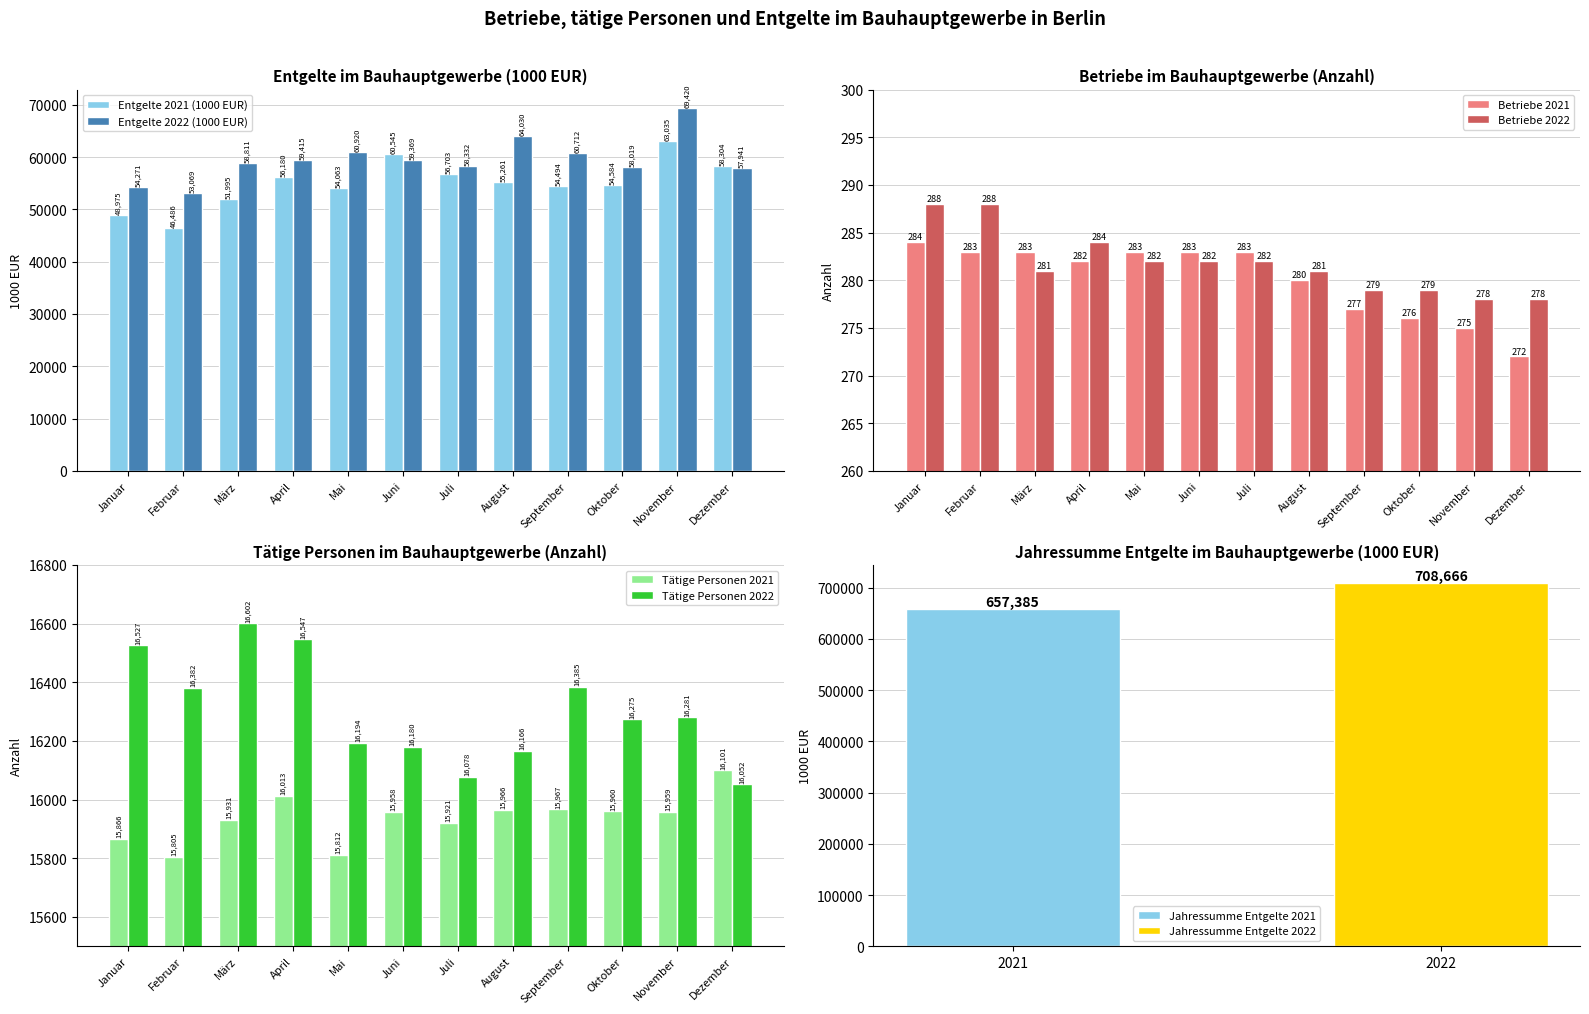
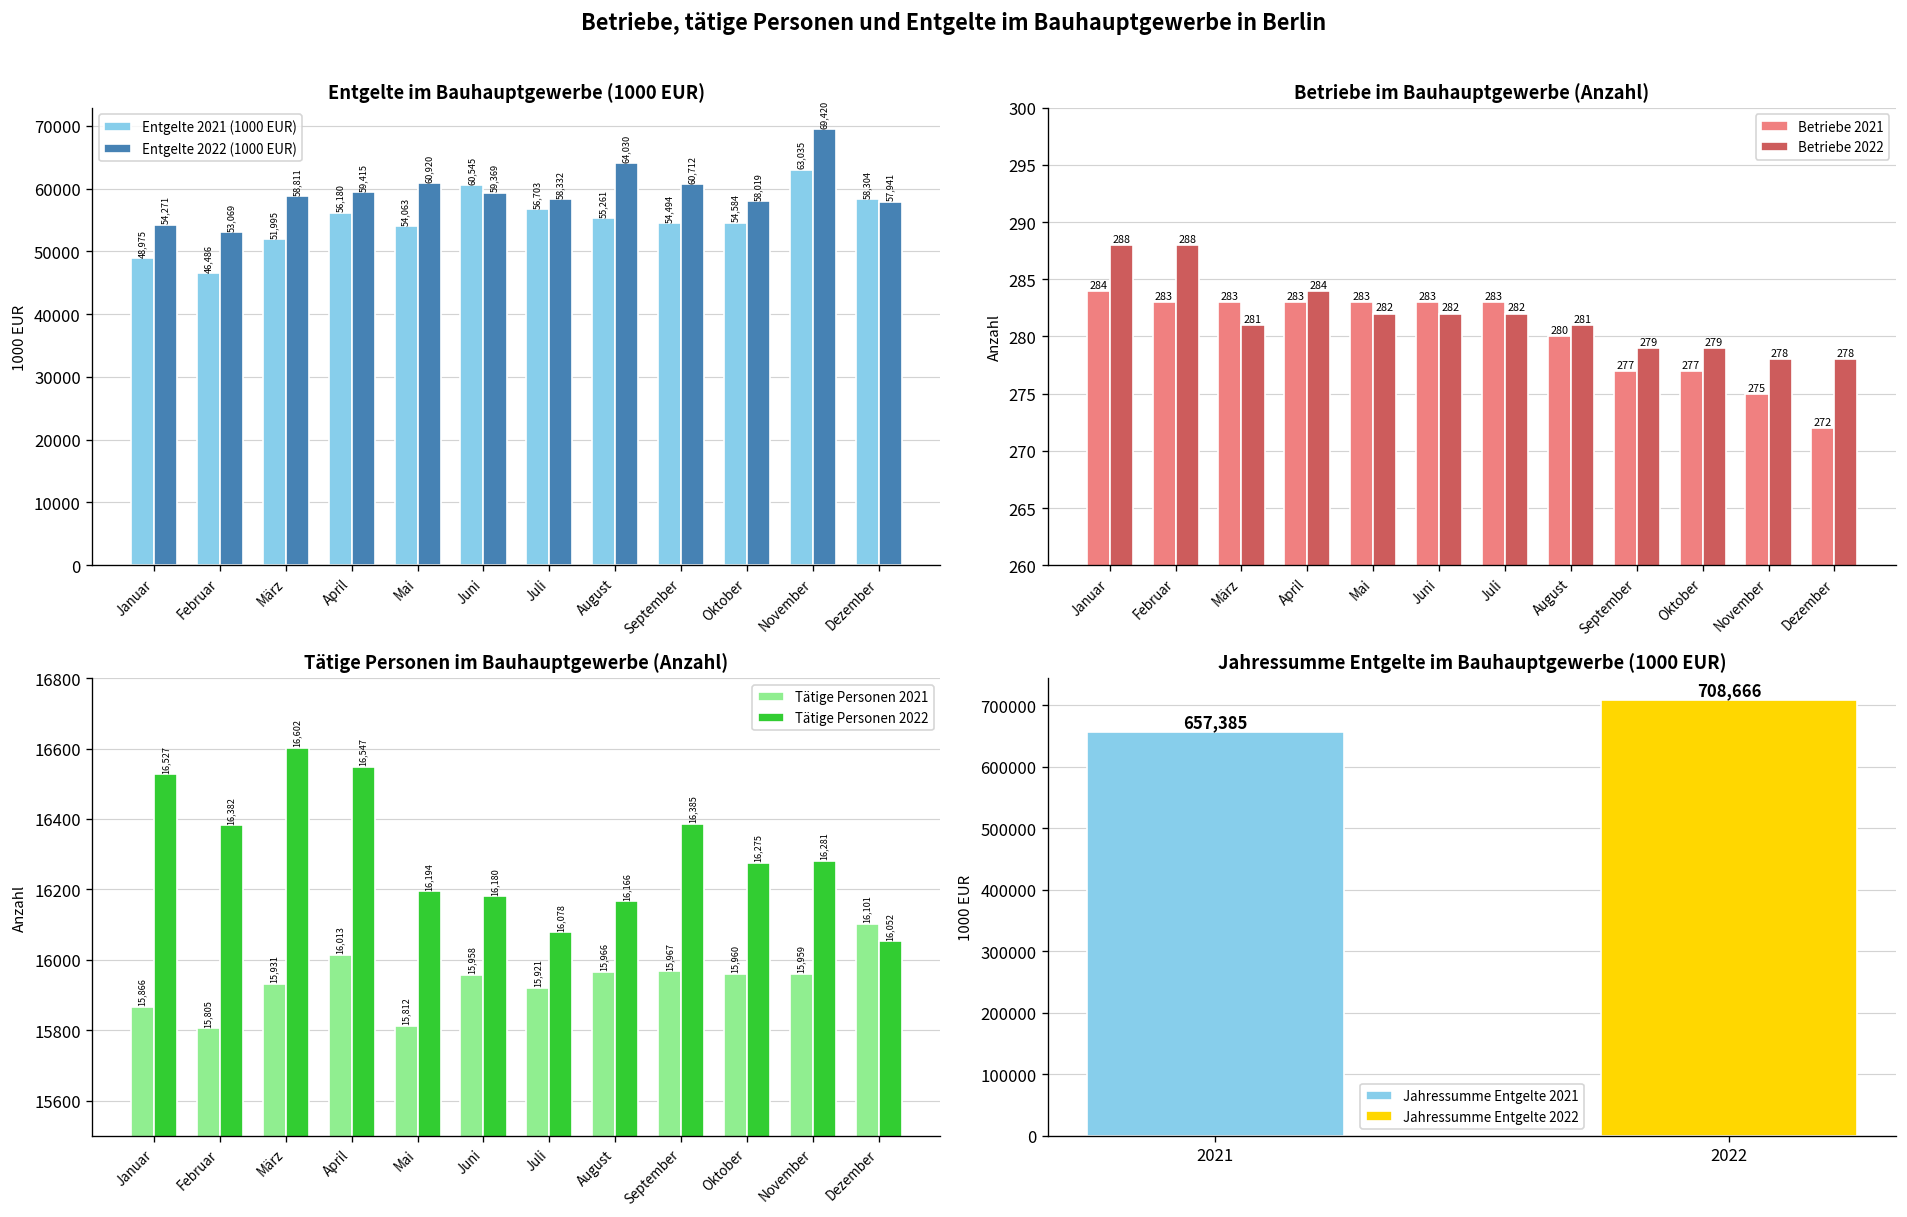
Betriebe im Bauhauptgewerbe (Anzahl), Betriebe 2021, April: 282 -> 283
Betriebe im Bauhauptgewerbe (Anzahl), Betriebe 2021, Oktober: 276 -> 277
